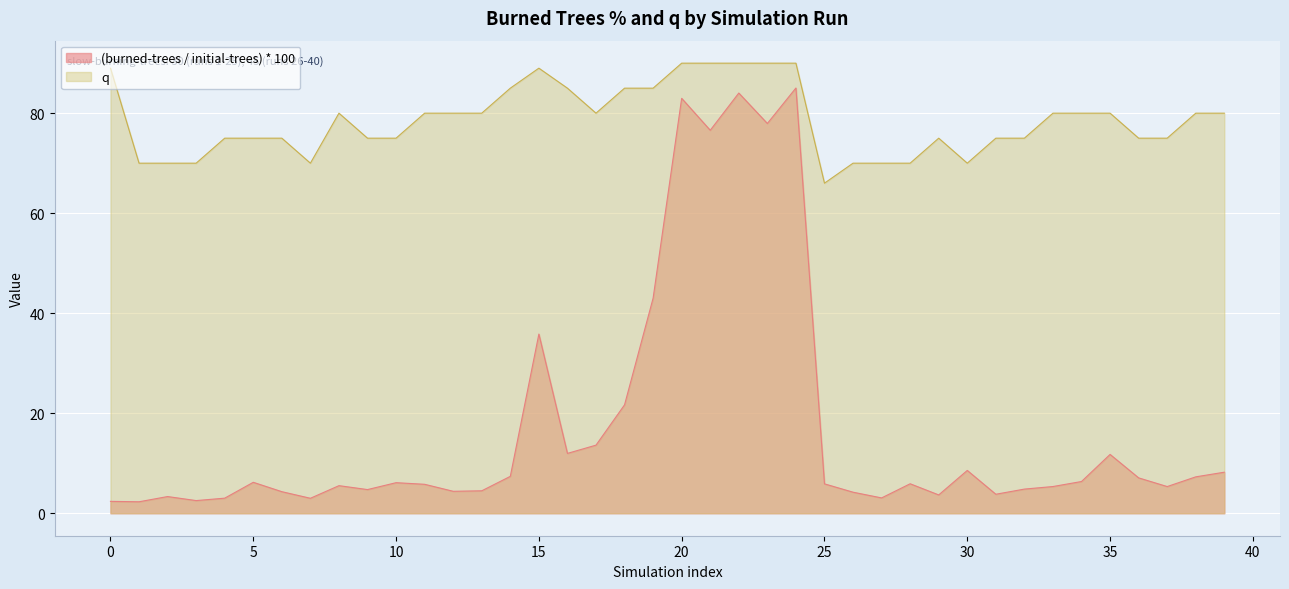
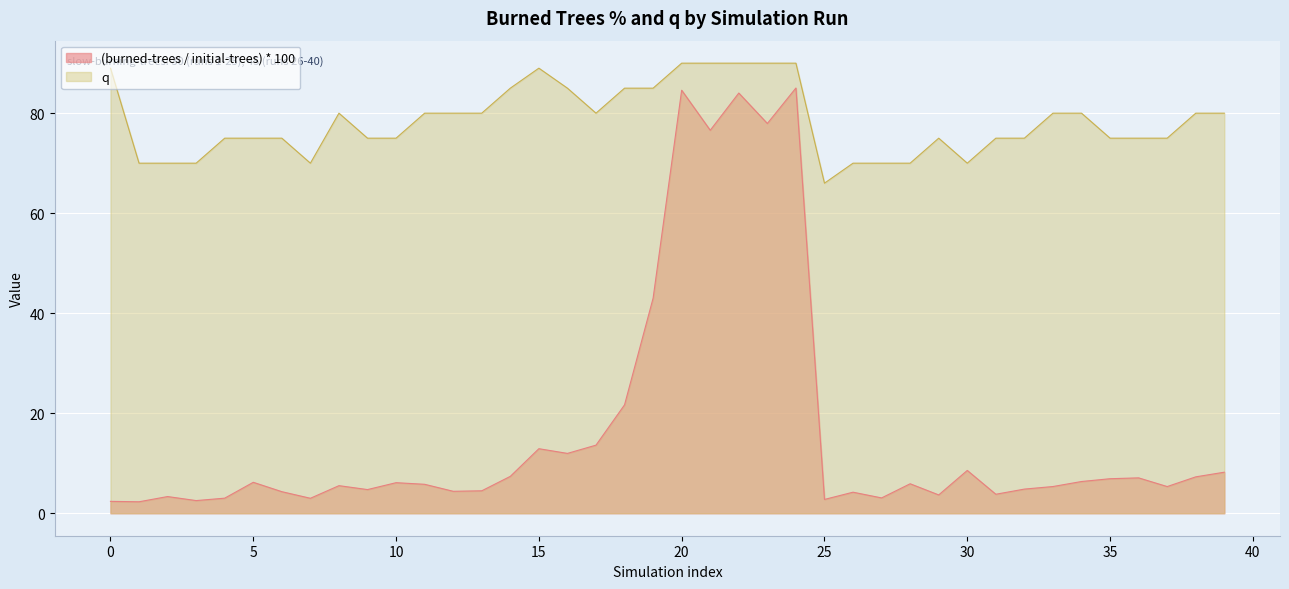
(burned-trees / initial-trees) * 100, 15: 36 -> 13
(burned-trees / initial-trees) * 100, 20: 83 -> 85
(burned-trees / initial-trees) * 100, 25: 6 -> 3
(burned-trees / initial-trees) * 100, 35: 12 -> 7
q, 35: 80 -> 75
